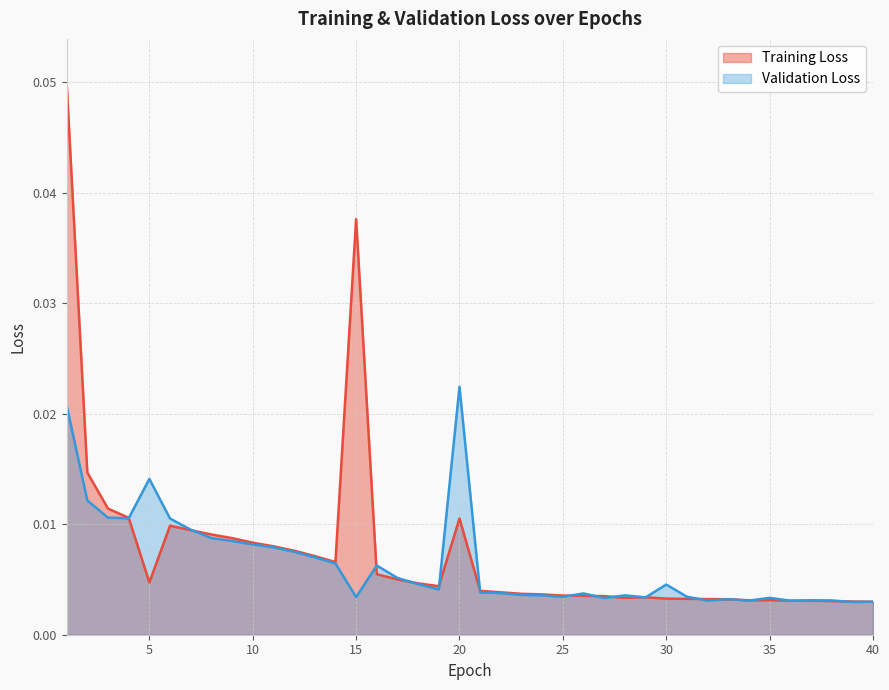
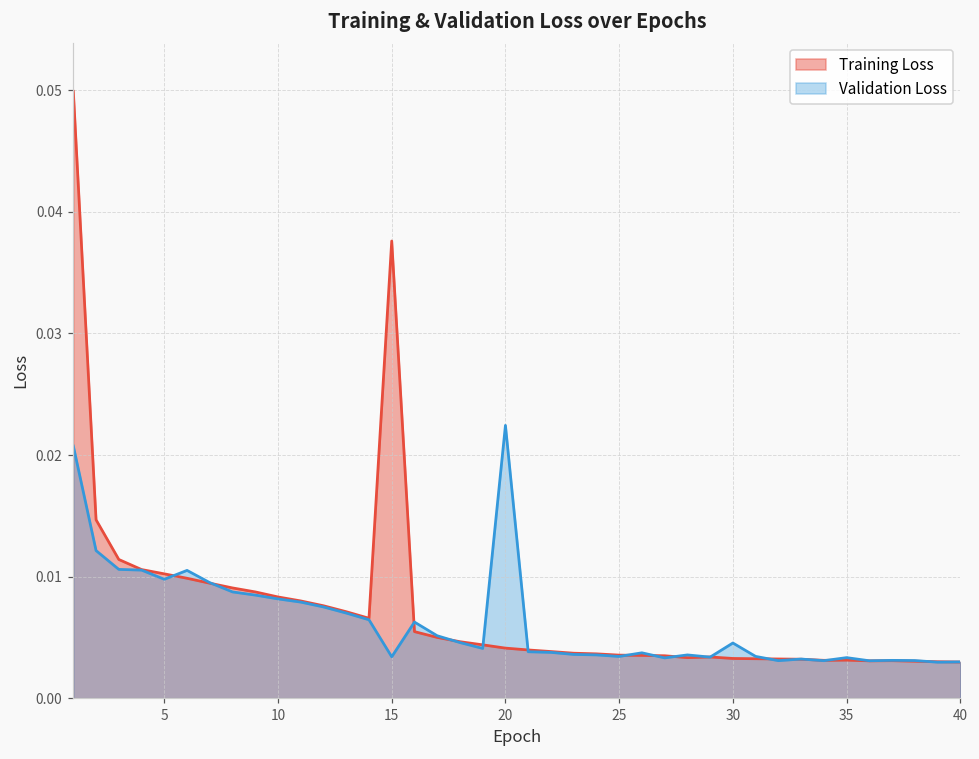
Training Loss, 5: 0.0047 -> 0.0102
Validation Loss, 5: 0.0141 -> 0.0098
Training Loss, 20: 0.0105 -> 0.0041
